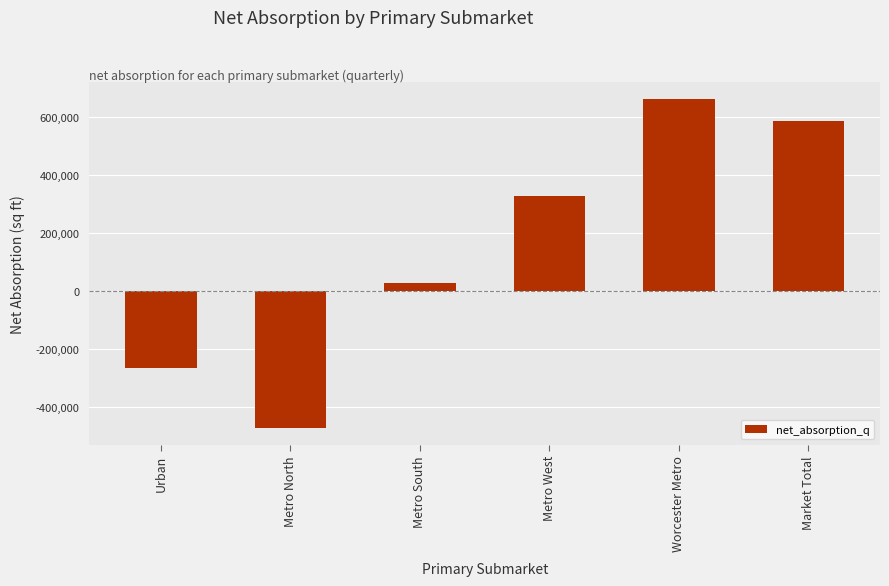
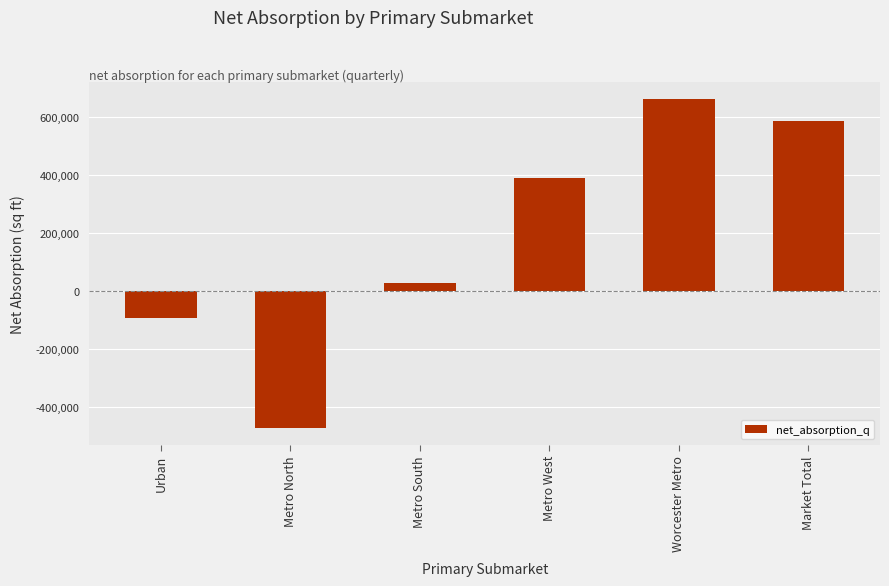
Urban: -270,000 -> -100,000
Metro West: 330,000 -> 390,000
